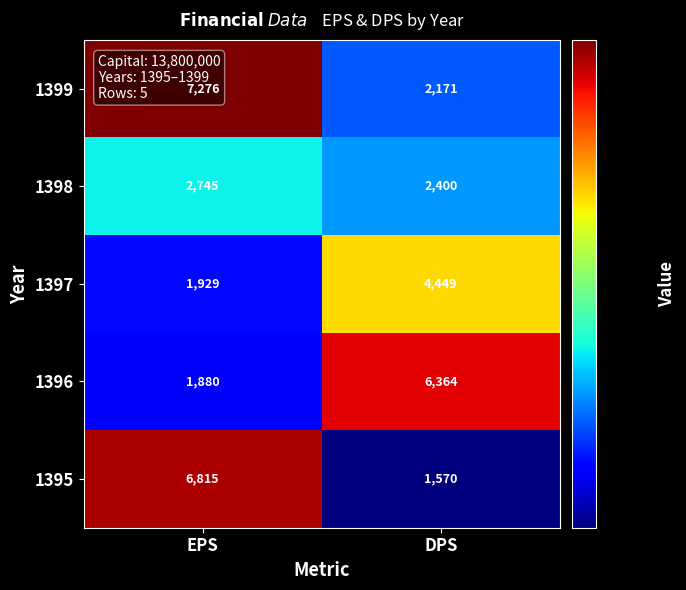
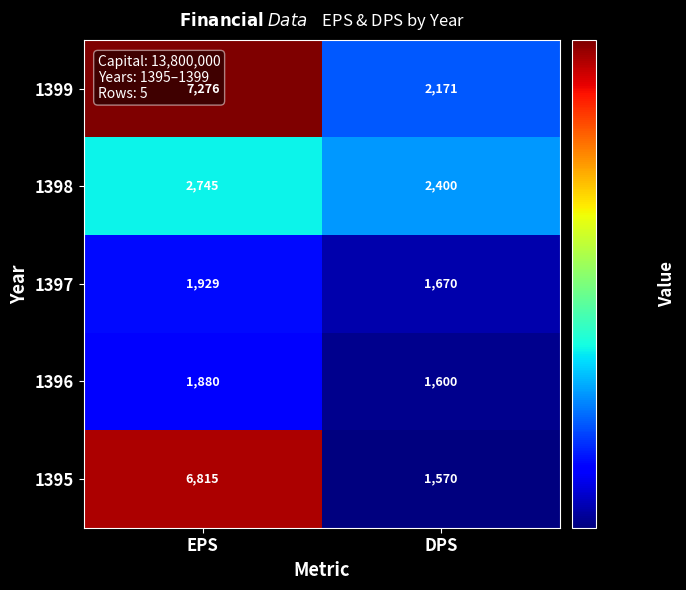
1397, DPS: 4,449 -> 1,670
1396, DPS: 6,364 -> 1,600
